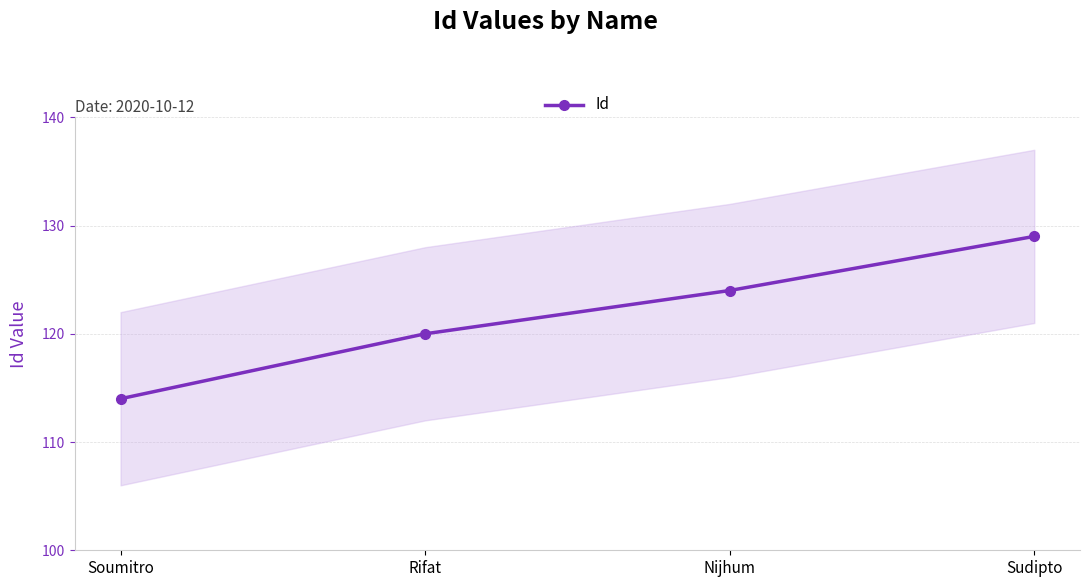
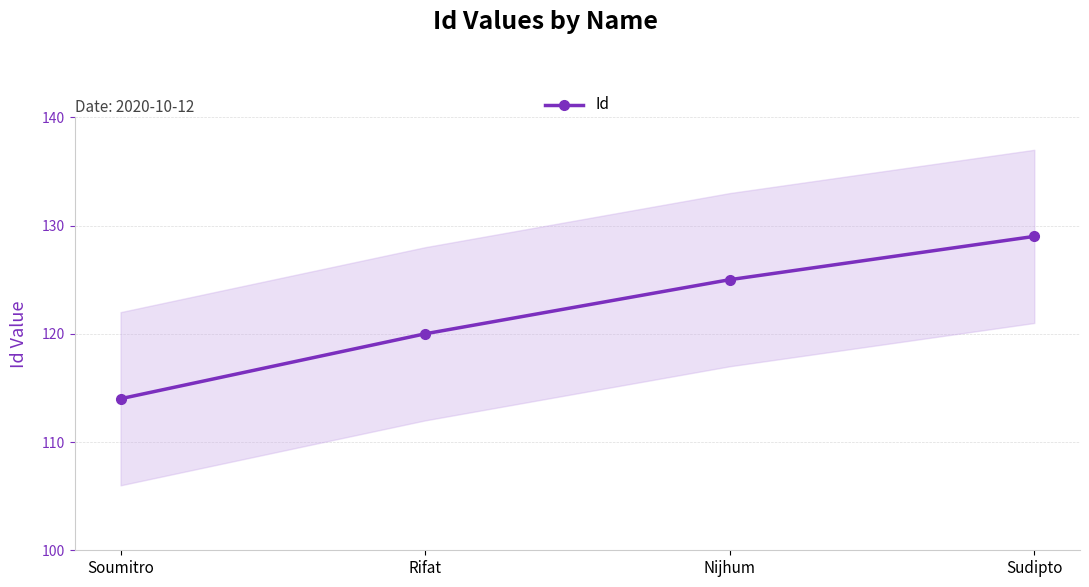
Id, Nijhum: 124 -> 125
